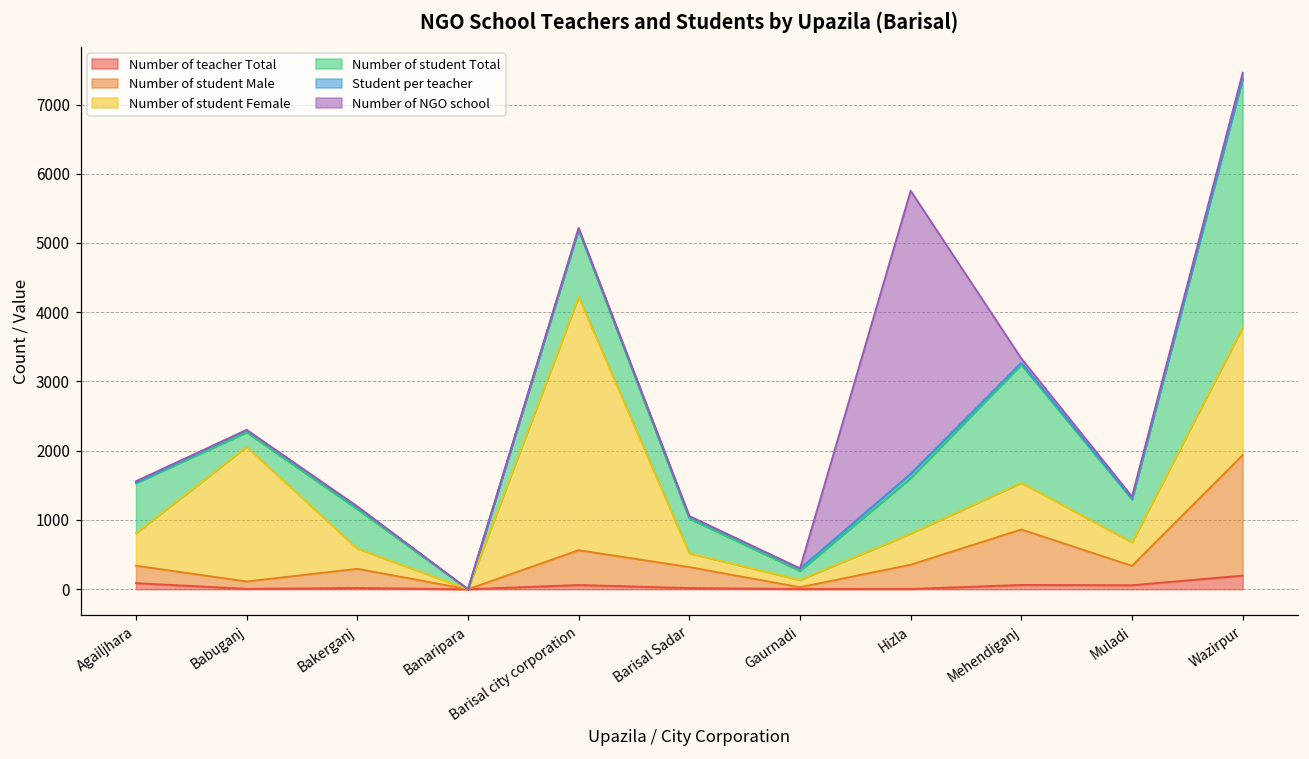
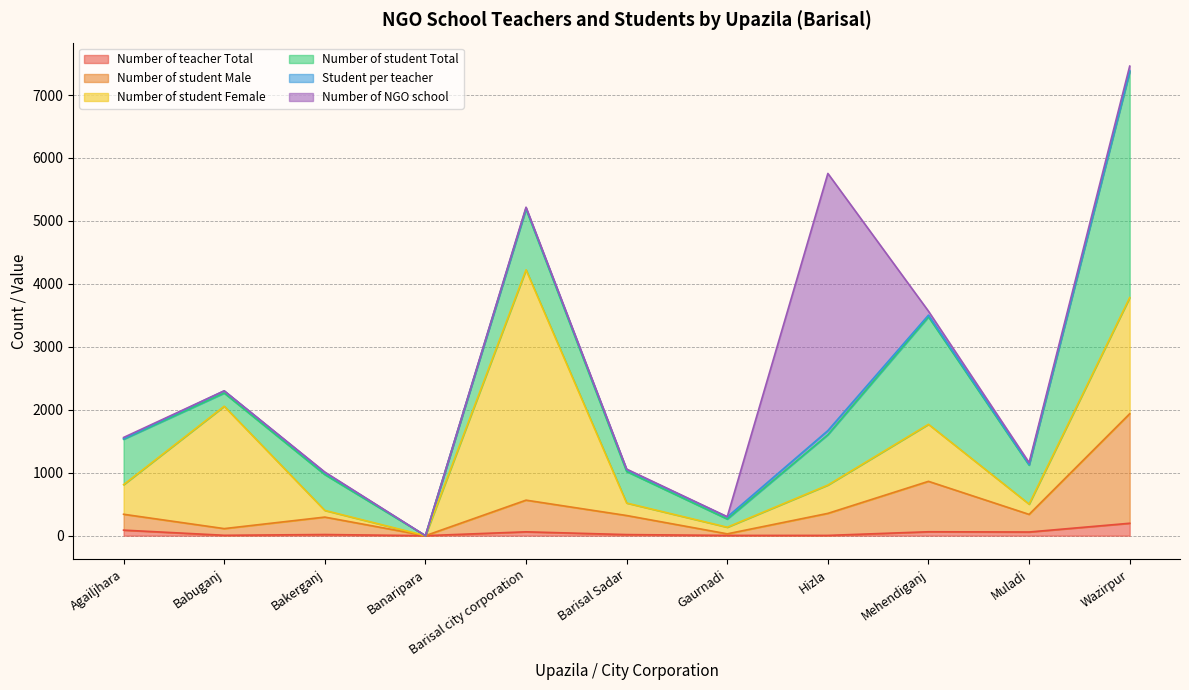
Number of student Female, Bakerganj: 300 -> 100
Number of student Female, Mehendiganj: 700 -> 900
Number of student Female, Muladi: 300 -> 200
